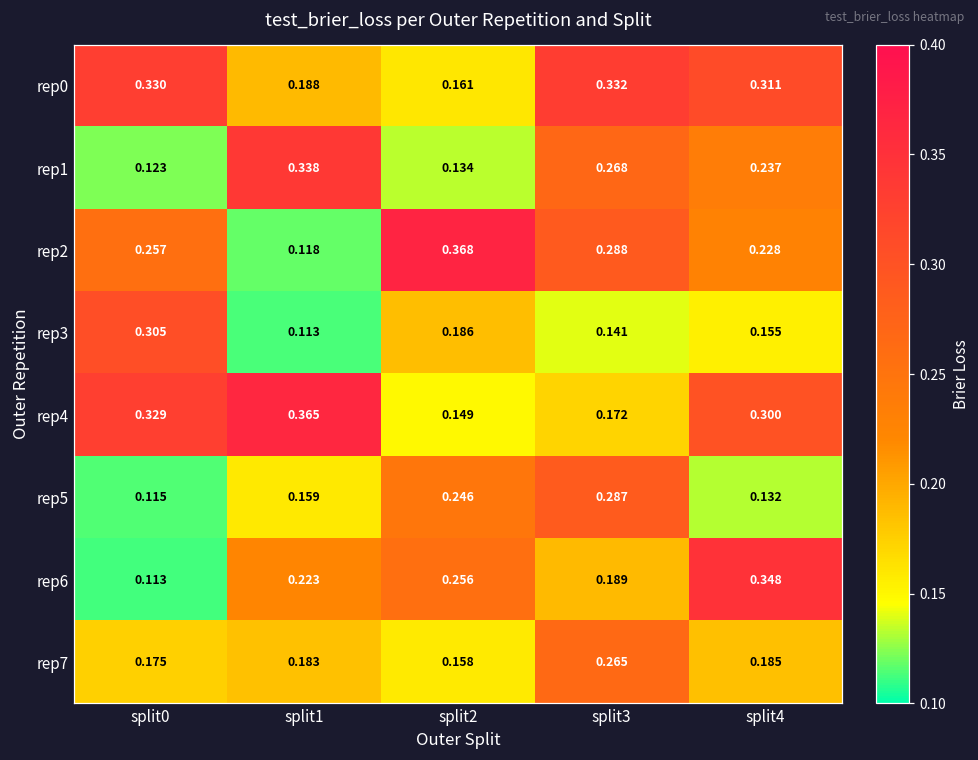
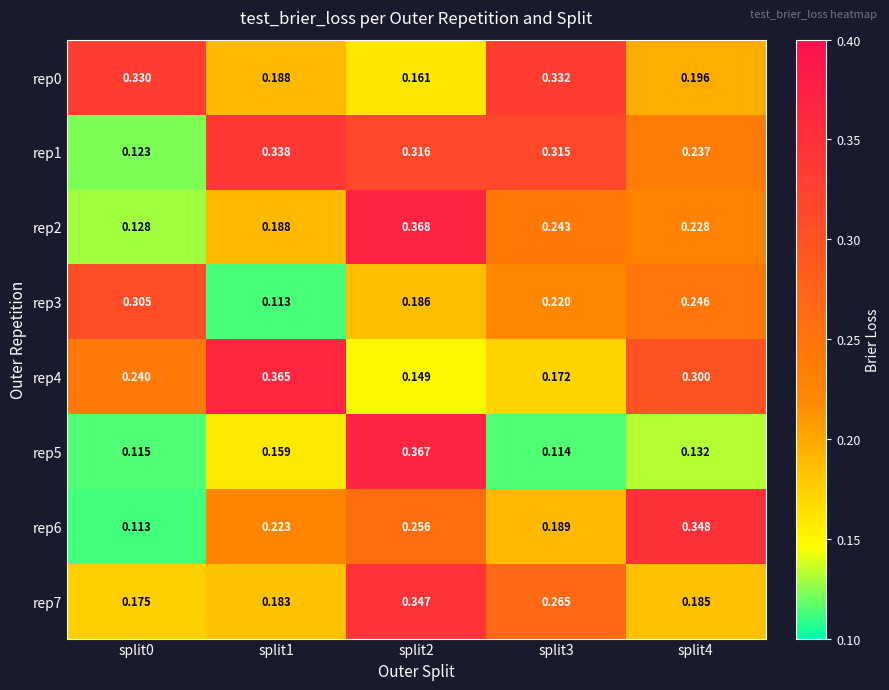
rep0, split4: 0.311 -> 0.196
rep1, split2: 0.134 -> 0.316
rep1, split3: 0.268 -> 0.315
rep2, split0: 0.257 -> 0.128
rep2, split1: 0.118 -> 0.188
rep2, split3: 0.288 -> 0.243
rep3, split3: 0.141 -> 0.220
rep3, split4: 0.155 -> 0.246
rep4, split0: 0.329 -> 0.240
rep5, split2: 0.246 -> 0.367
rep5, split3: 0.287 -> 0.114
rep7, split2: 0.158 -> 0.347
